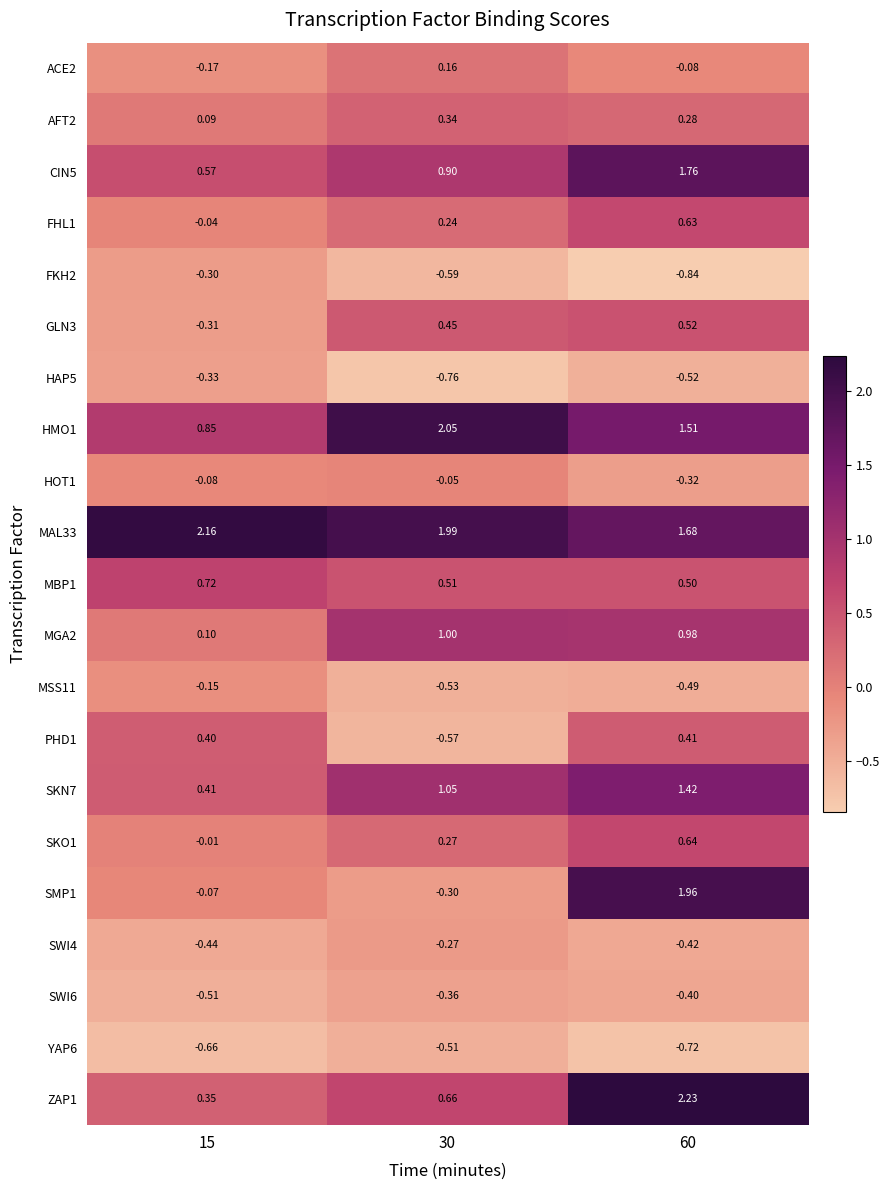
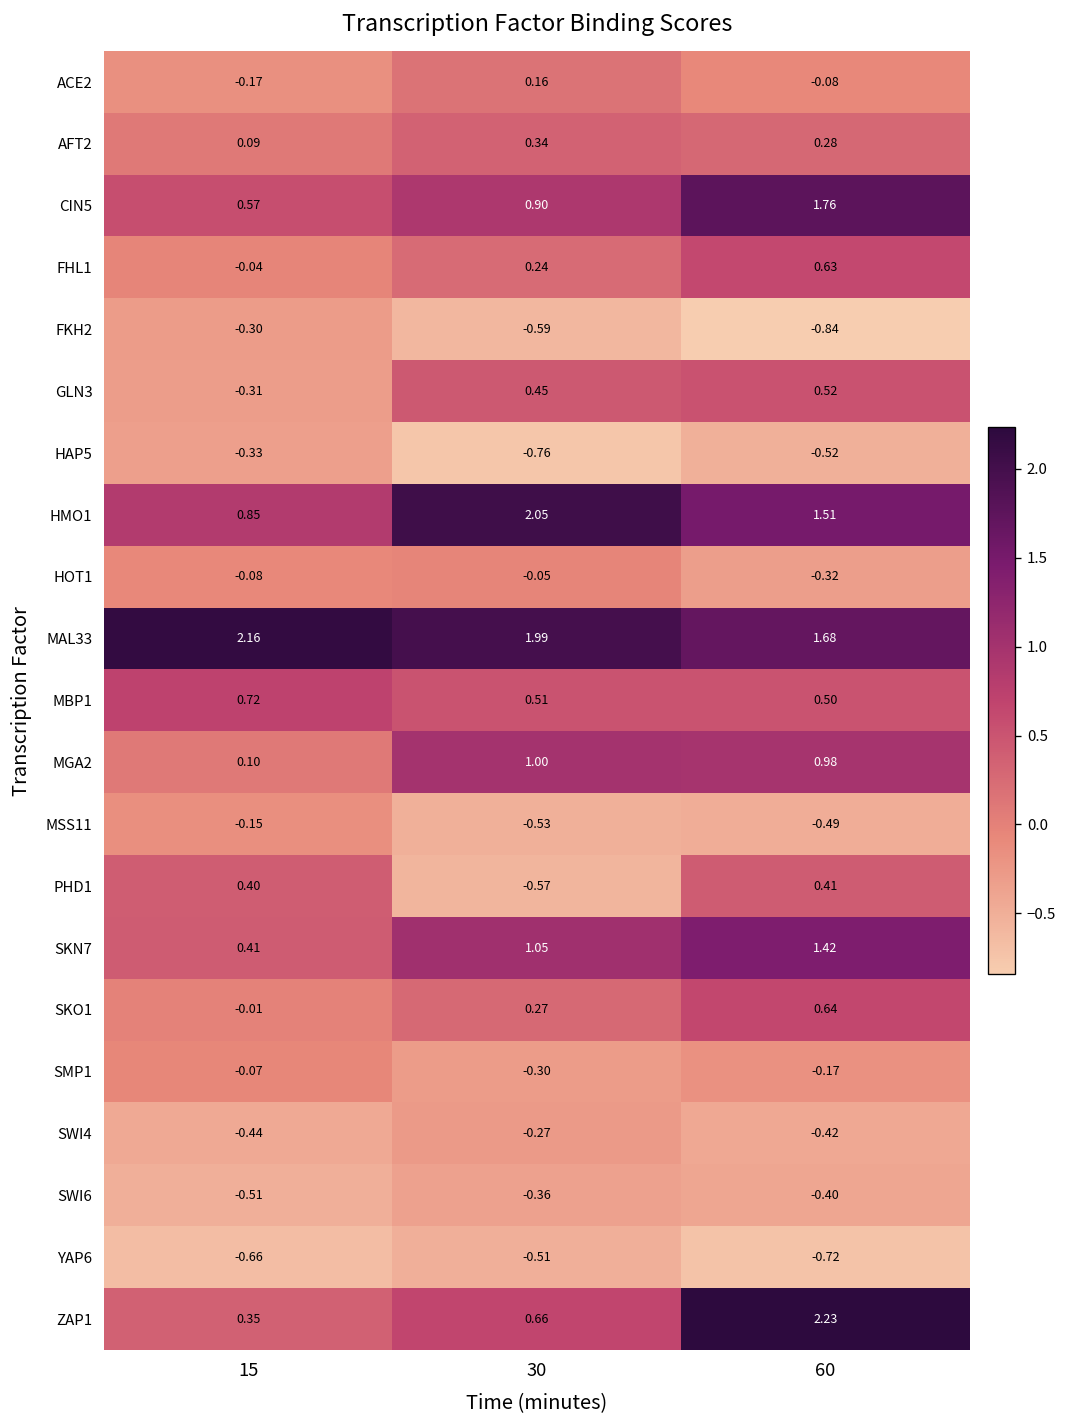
SMP1, 60: 1.96 -> -0.17
